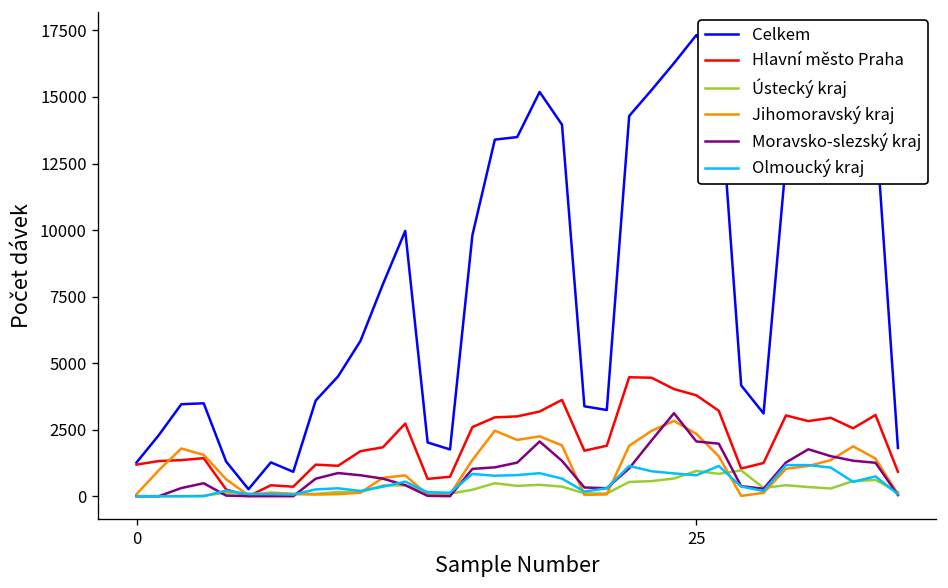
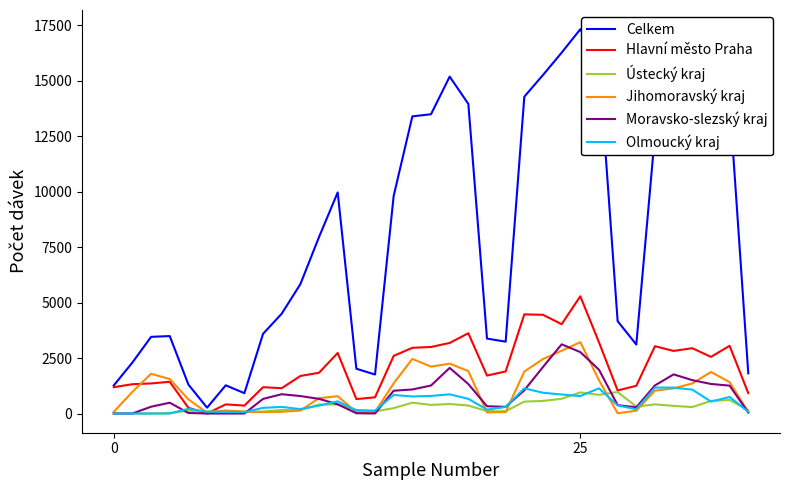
Hlavní město Praha, 25: 3800 -> 5300
Jihomoravský kraj, 25: 2300 -> 3200
Moravsko-slezský kraj, 25: 2100 -> 2800
